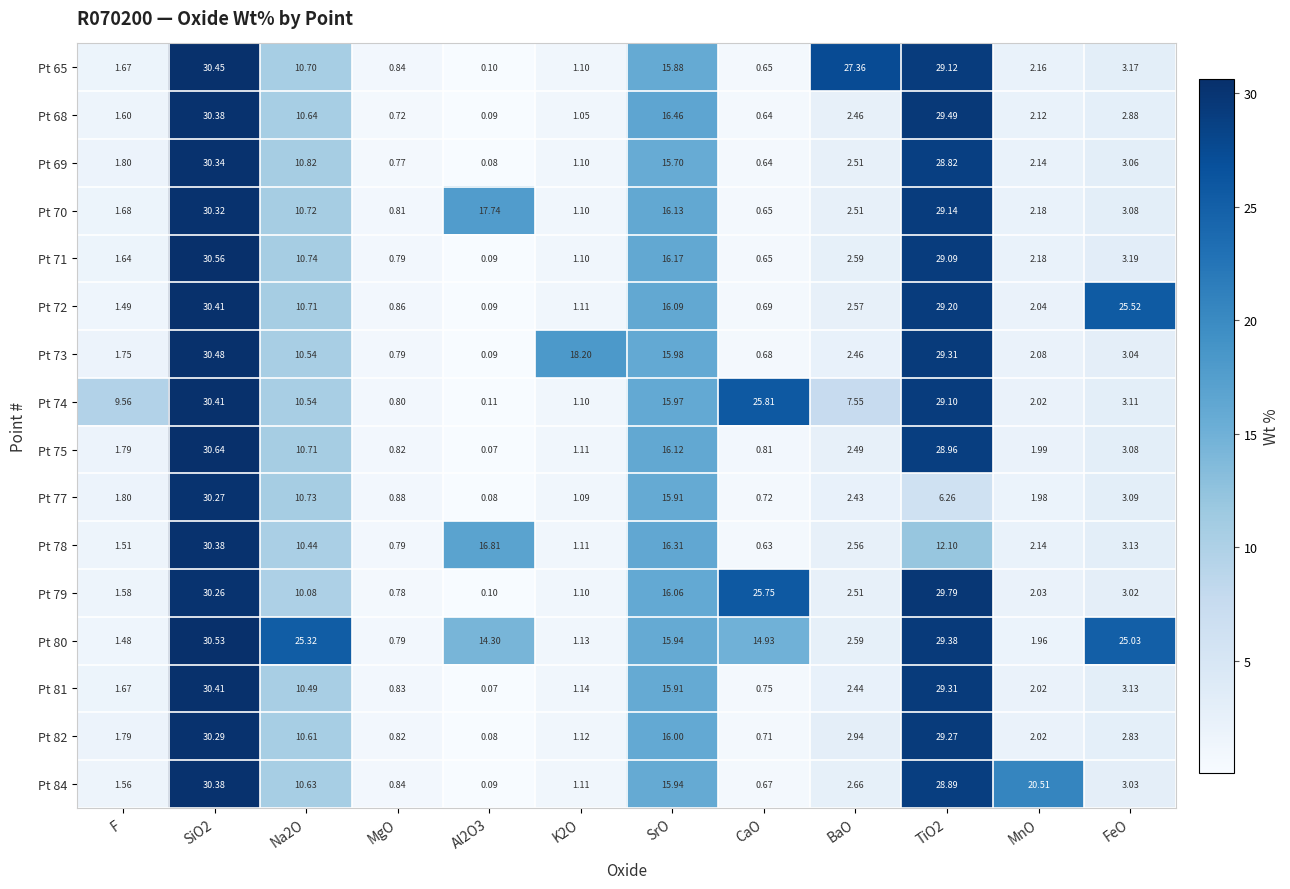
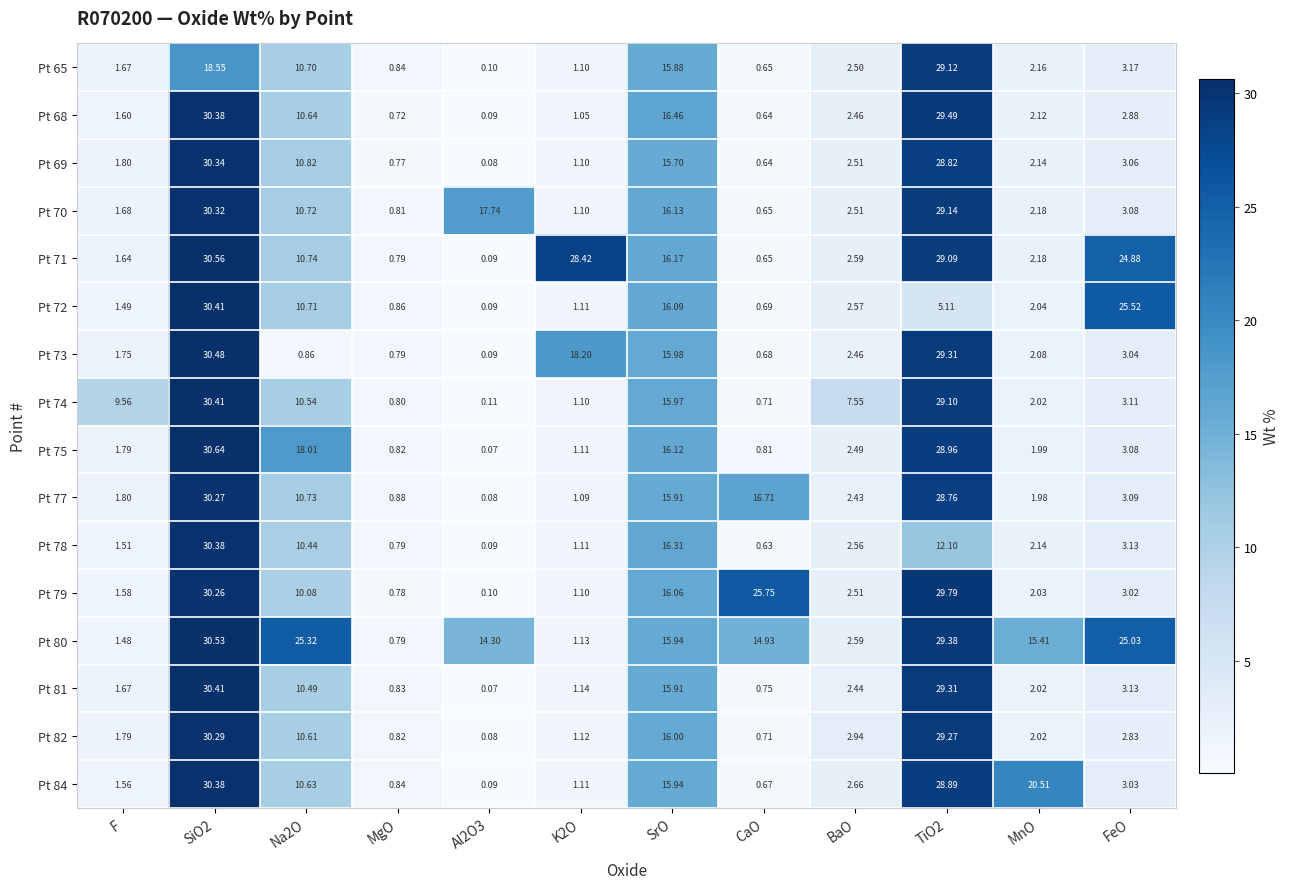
Pt 65, SiO2: 30.45 -> 18.55
Pt 65, BaO: 27.36 -> 2.50
Pt 71, K2O: 1.10 -> 28.42
Pt 71, FeO: 3.19 -> 24.88
Pt 72, TiO2: 29.20 -> 5.11
Pt 73, Na2O: 10.54 -> 0.86
Pt 74, CaO: 25.81 -> 0.71
Pt 75, Na2O: 10.71 -> 18.01
Pt 77, CaO: 0.72 -> 16.71
Pt 77, TiO2: 6.26 -> 28.76
Pt 78, Al2O3: 16.81 -> 0.09
Pt 80, MnO: 1.96 -> 15.41
